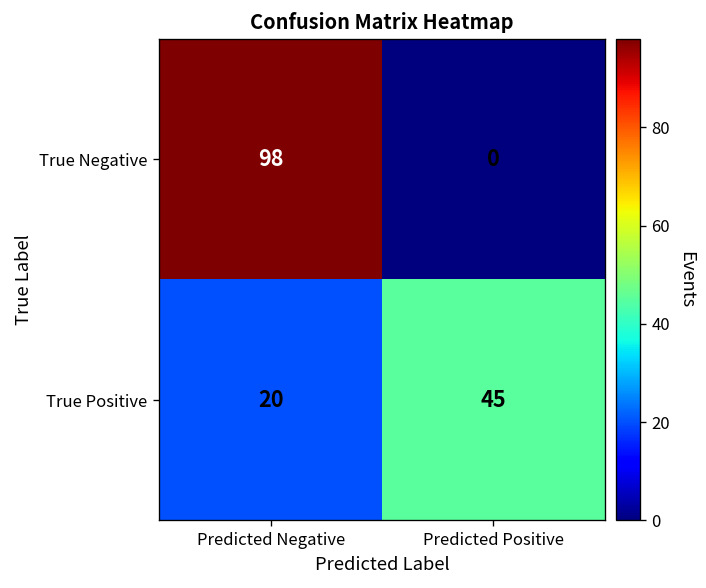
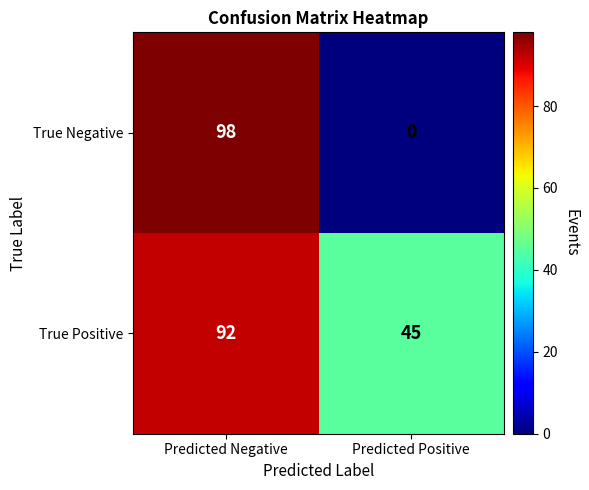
True Positive, Predicted Negative: 20 -> 92
